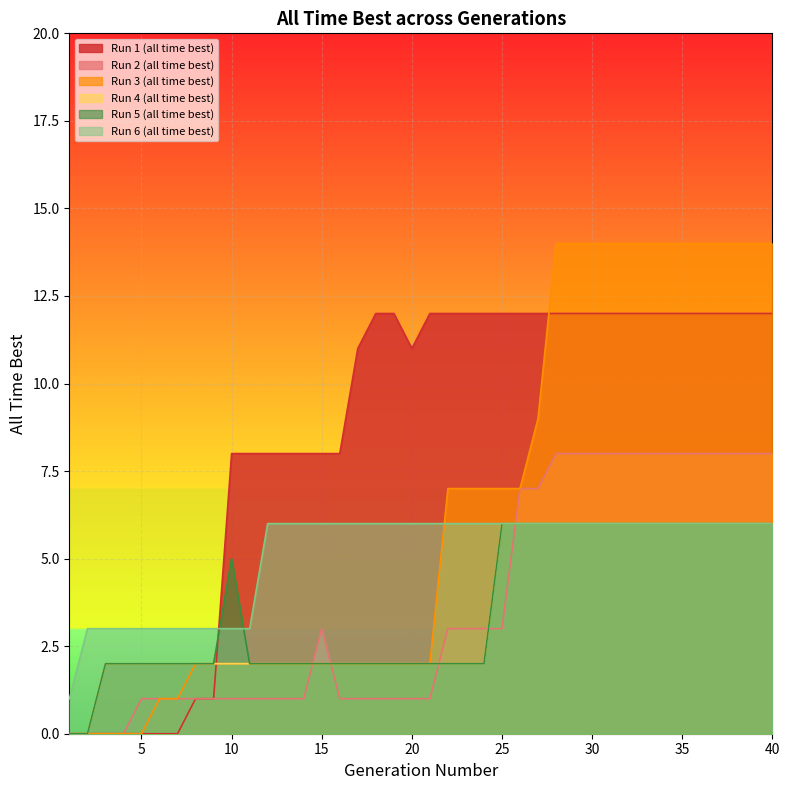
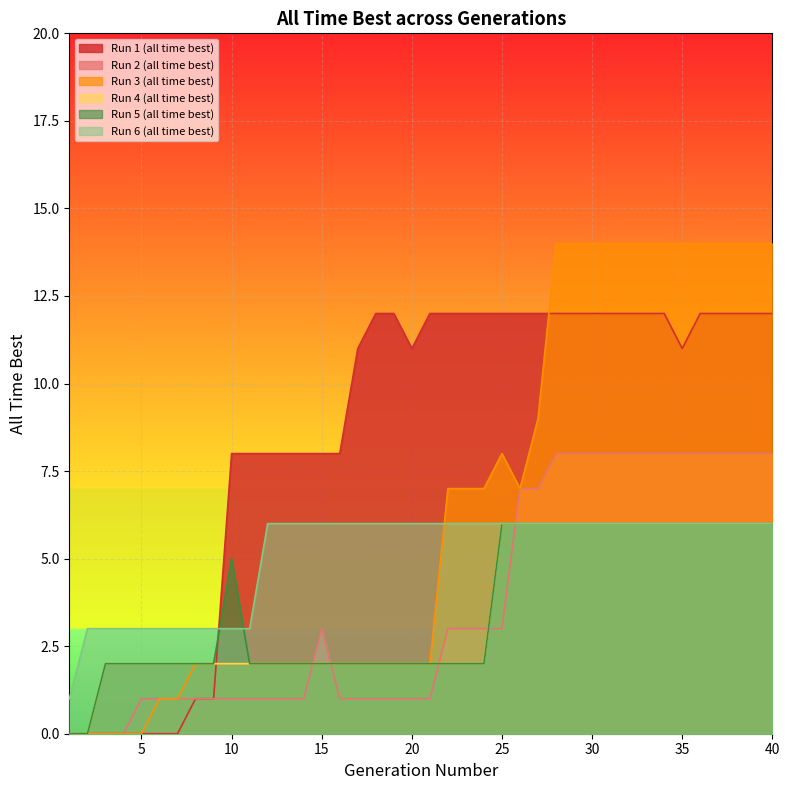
Run 3 (all time best), 25: 7 -> 8
Run 1 (all time best), 35: 12 -> 11
